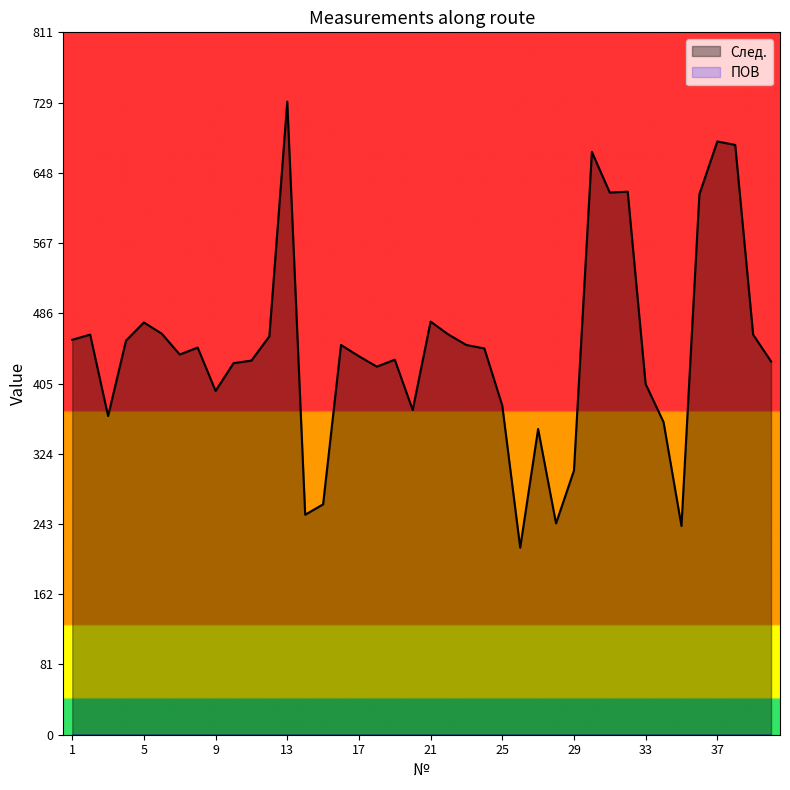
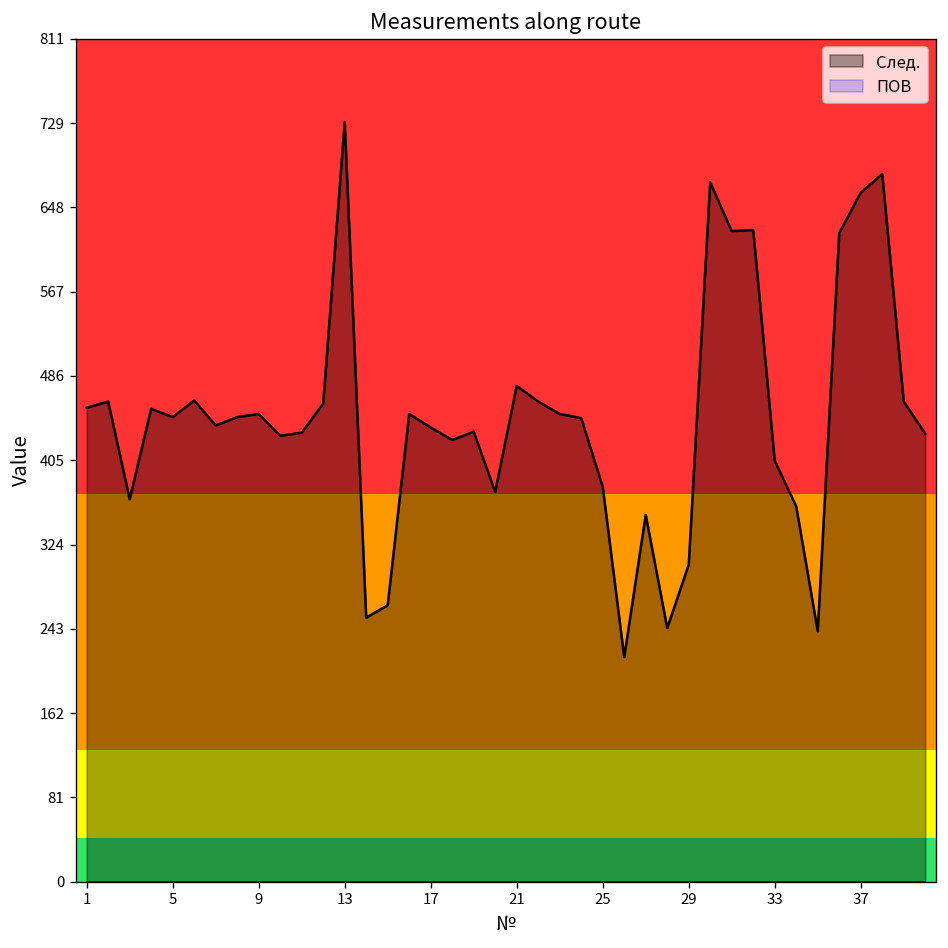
След., 5: 480 -> 450
След., 9: 400 -> 450
След., 37: 690 -> 660
